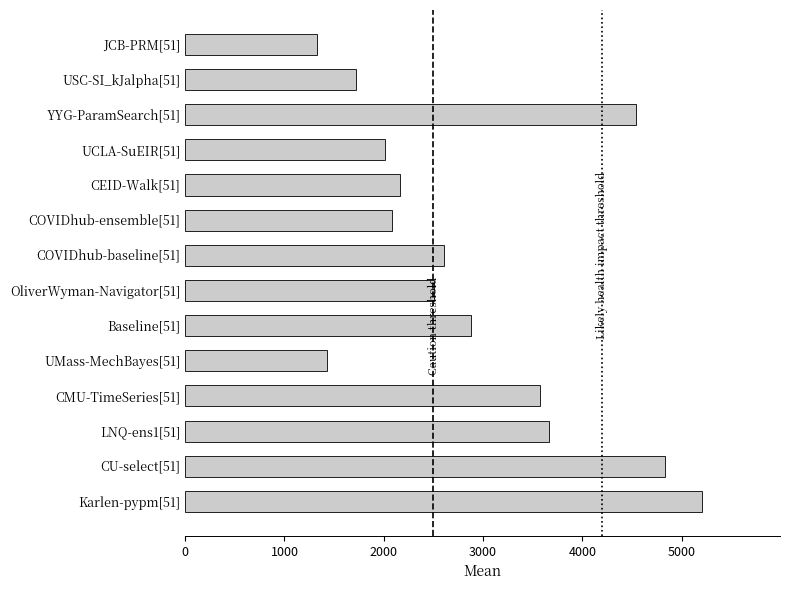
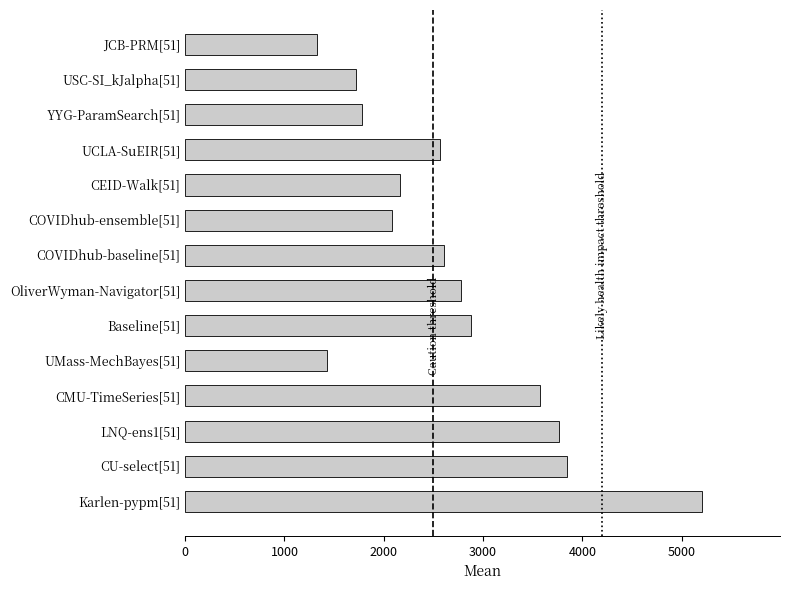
YYG-ParamSearch[51]: 4500 -> 1800
UCLA-SuEIR[51]: 2000 -> 2600
OliverWyman-Navigator[51]: 2500 -> 2800
LNQ-ens1[51]: 3700 -> 3800
CU-select[51]: 4800 -> 3800
